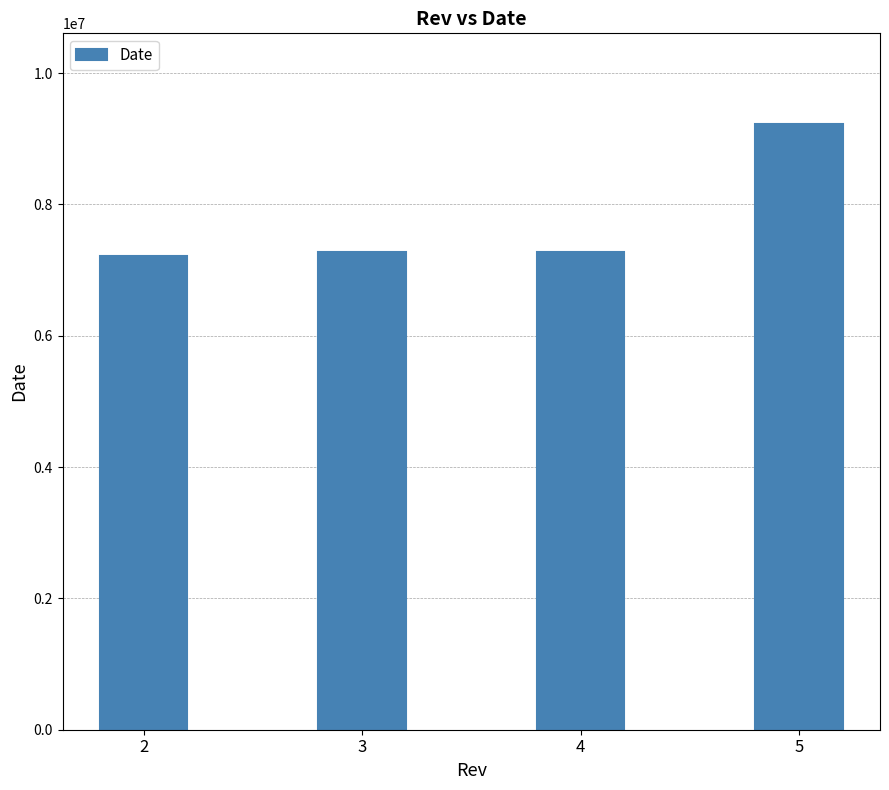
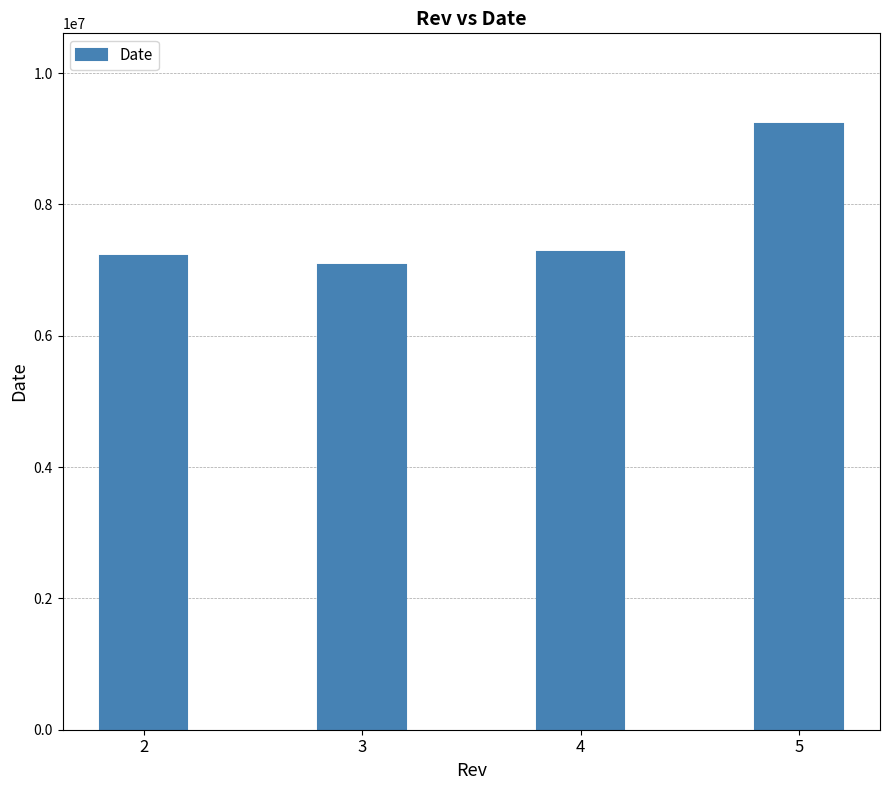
3: 7300000 -> 7100000
